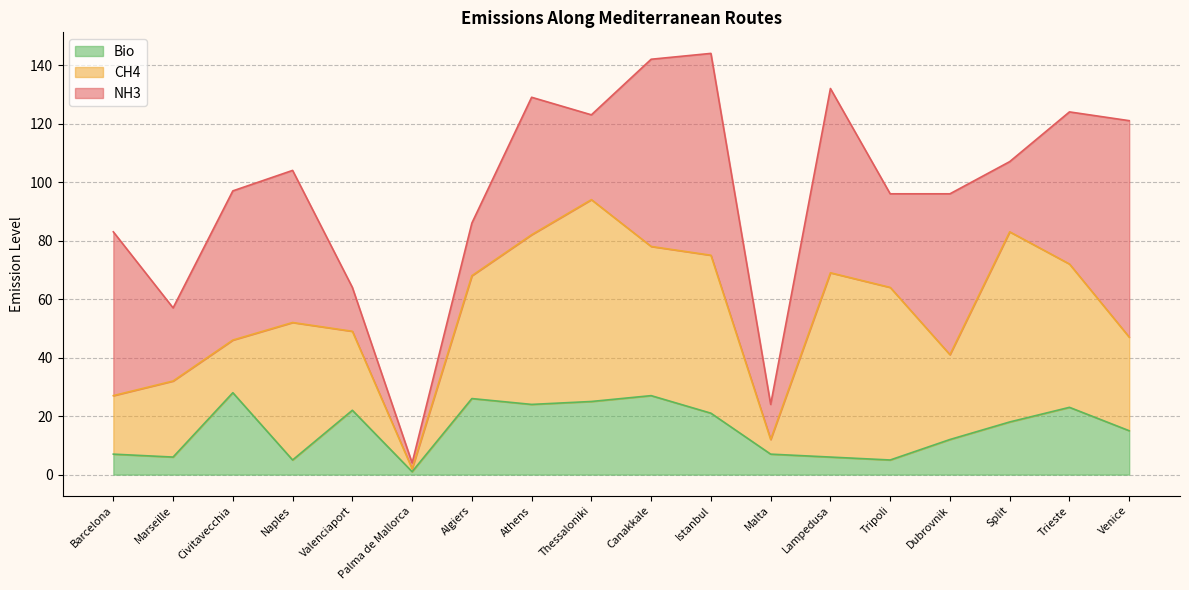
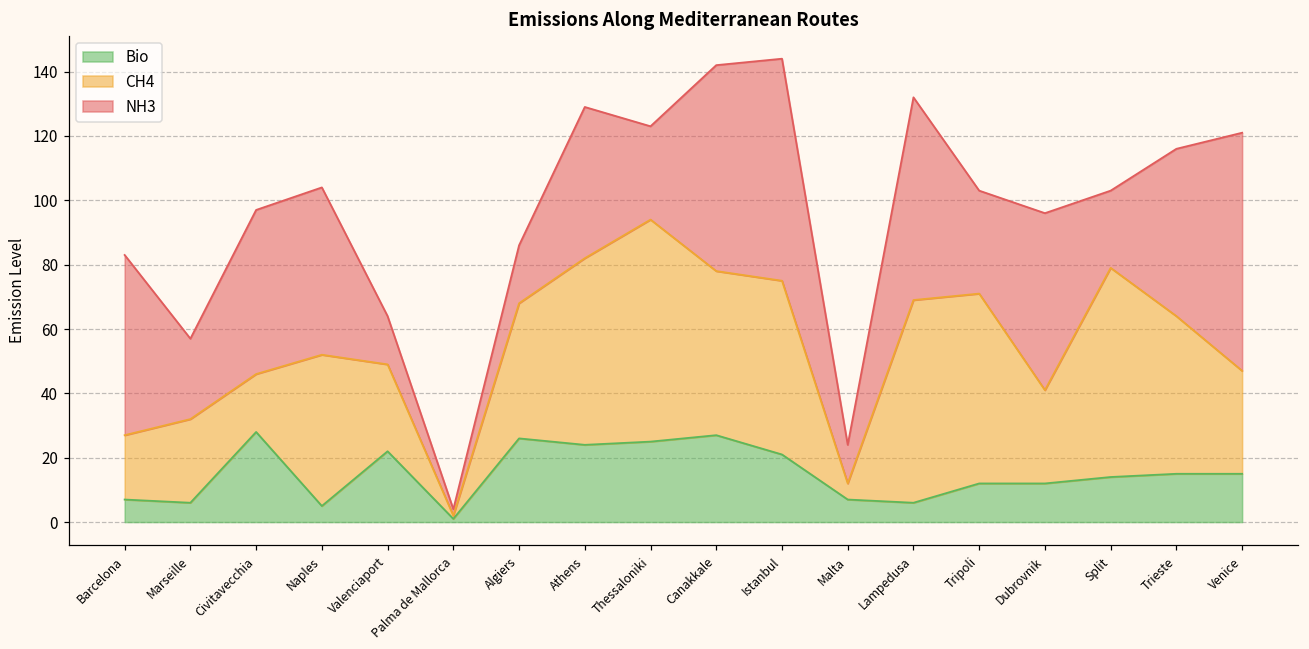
Bio, Tripoli: 5 -> 12
Bio, Split: 18 -> 14
Bio, Trieste: 23 -> 15
